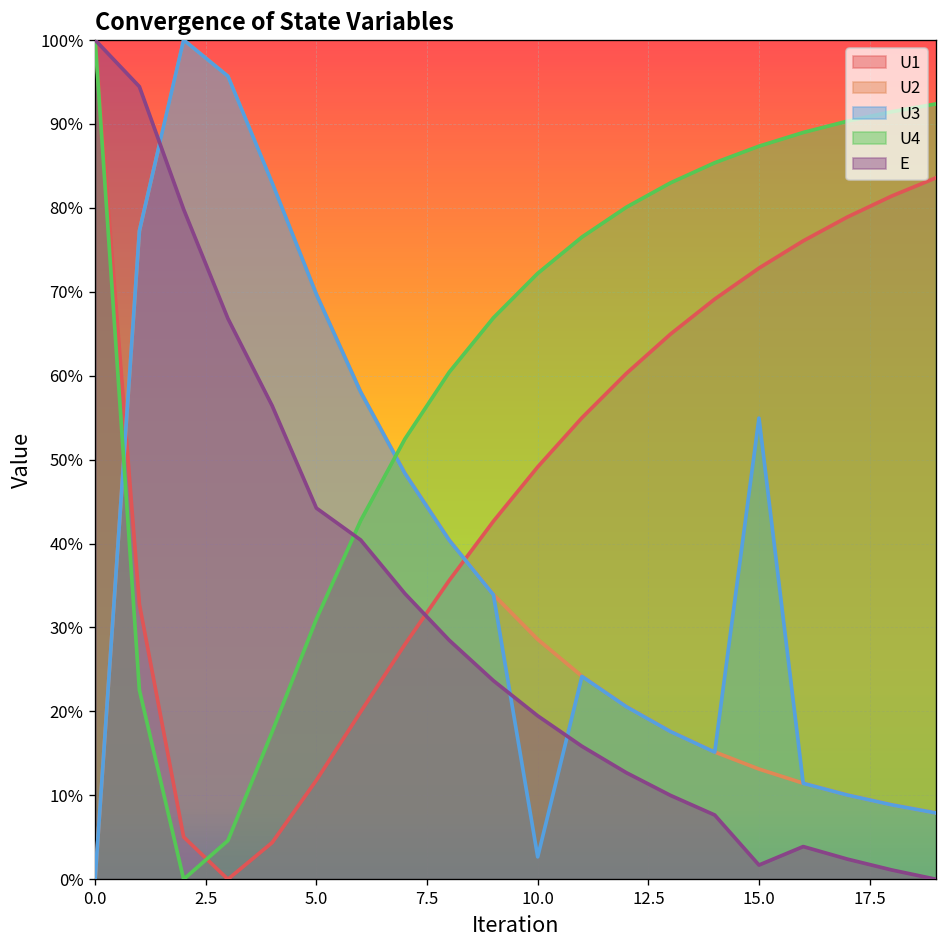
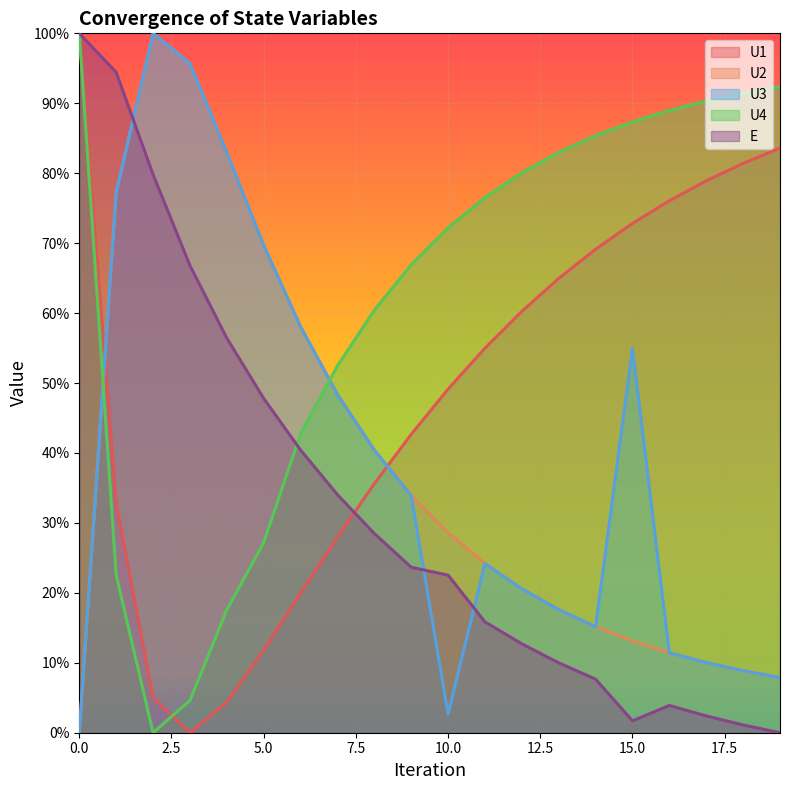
U4, 5.0: 31% -> 27%
E, 5.0: 44% -> 48%
E, 10.0: 19% -> 23%
